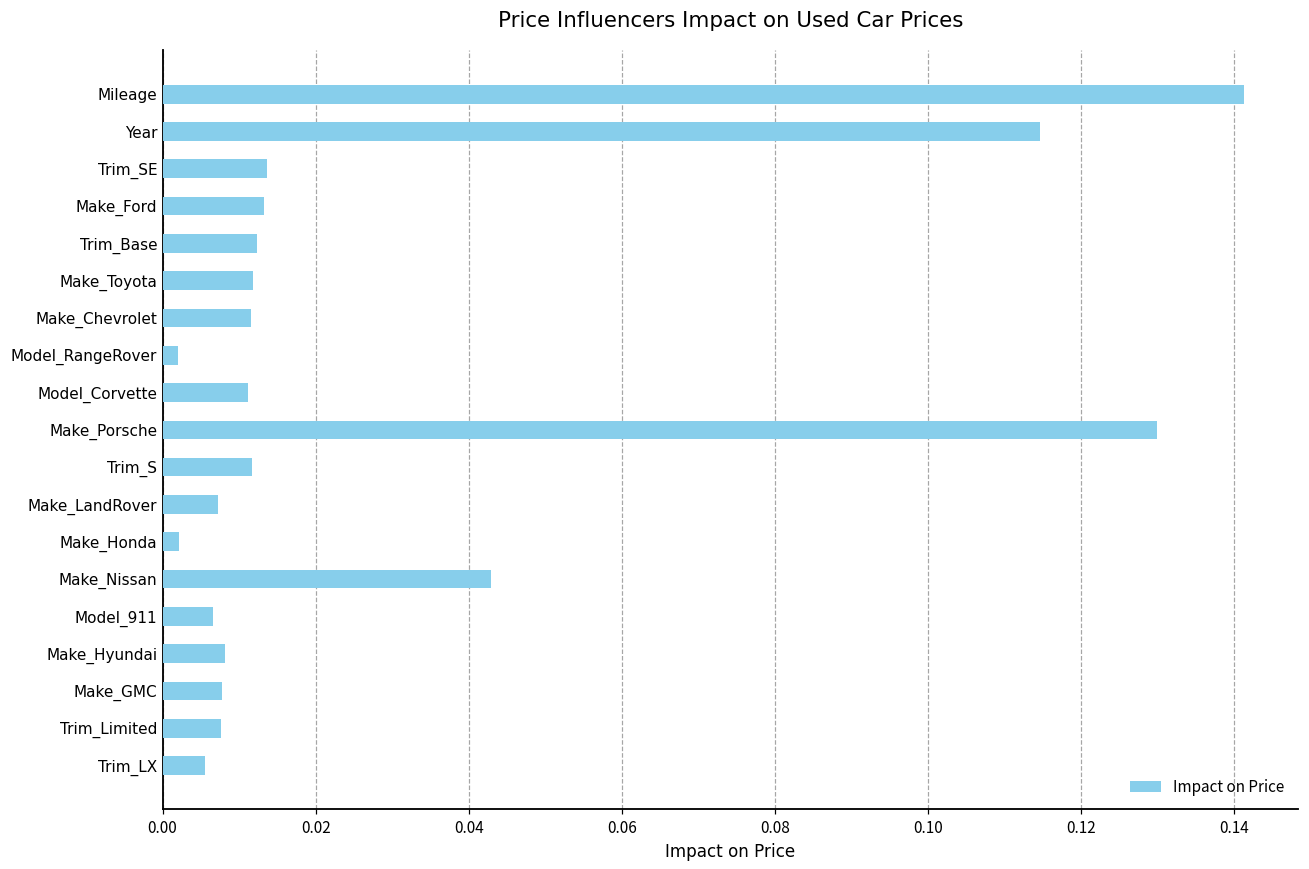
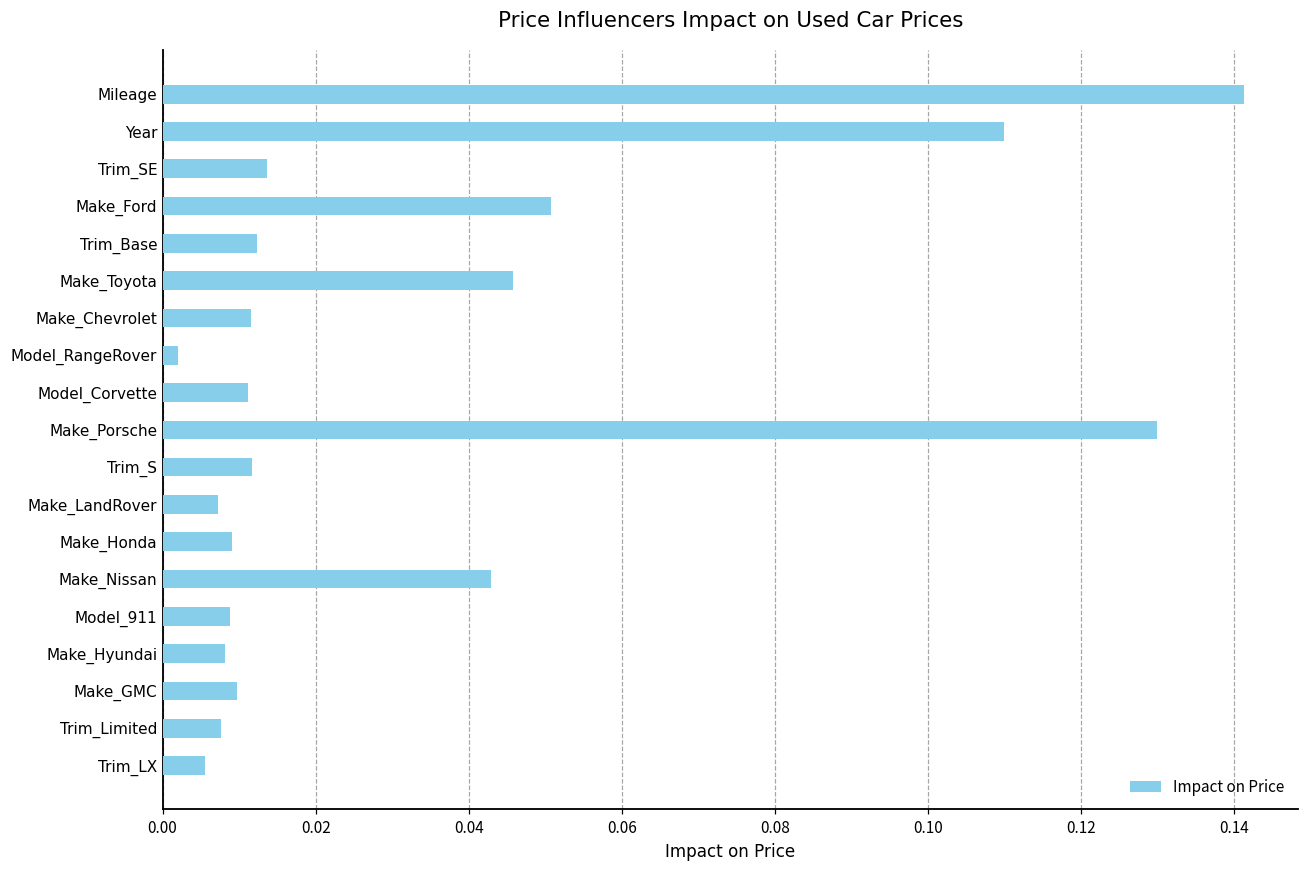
Year: 0.115 -> 0.110
Make_Ford: 0.013 -> 0.051
Make_Toyota: 0.012 -> 0.046
Make_Honda: 0.002 -> 0.009
Model_911: 0.007 -> 0.009
Make_GMC: 0.008 -> 0.010
